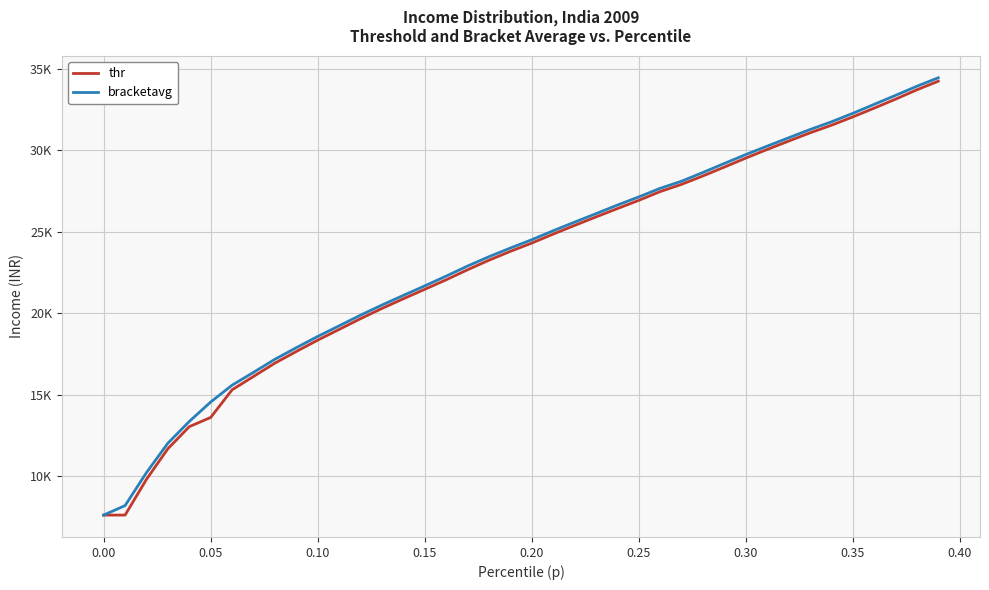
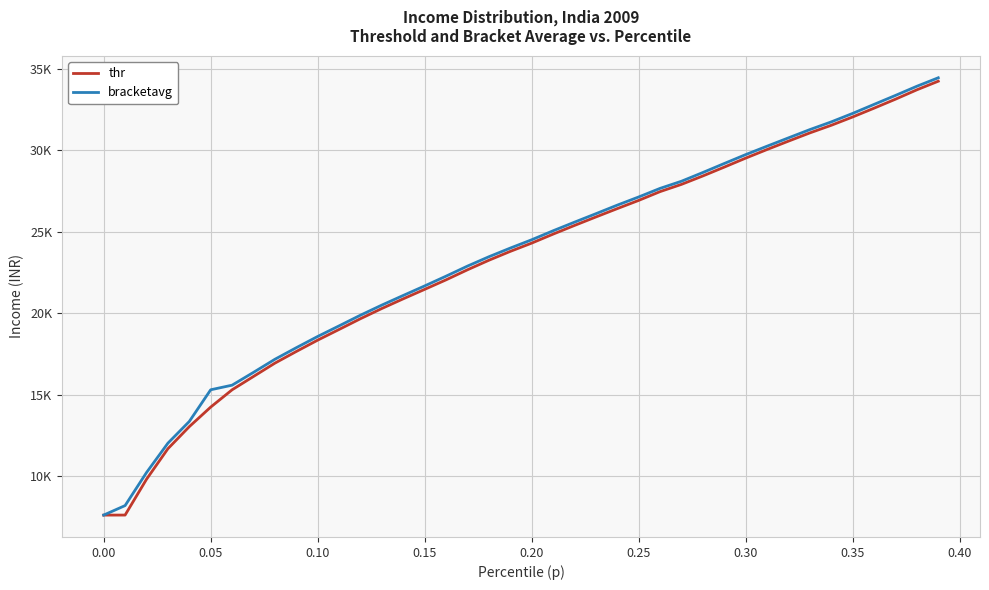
thr, 0.05: 13600 -> 14200
bracketavg, 0.05: 14500 -> 15300
